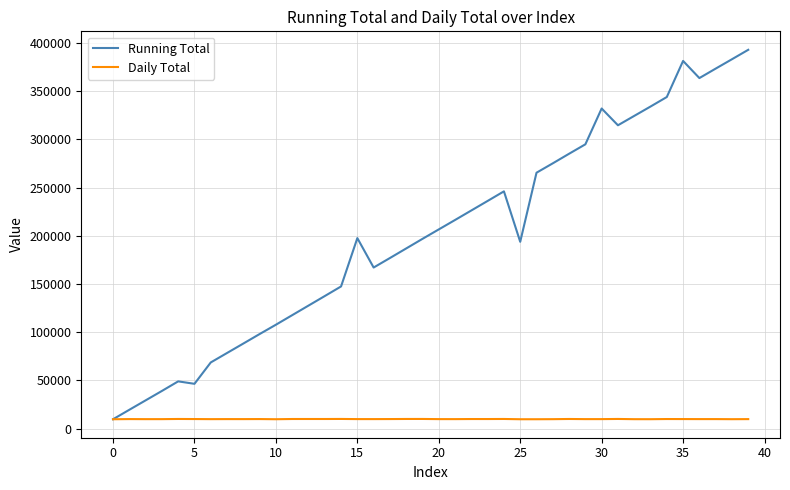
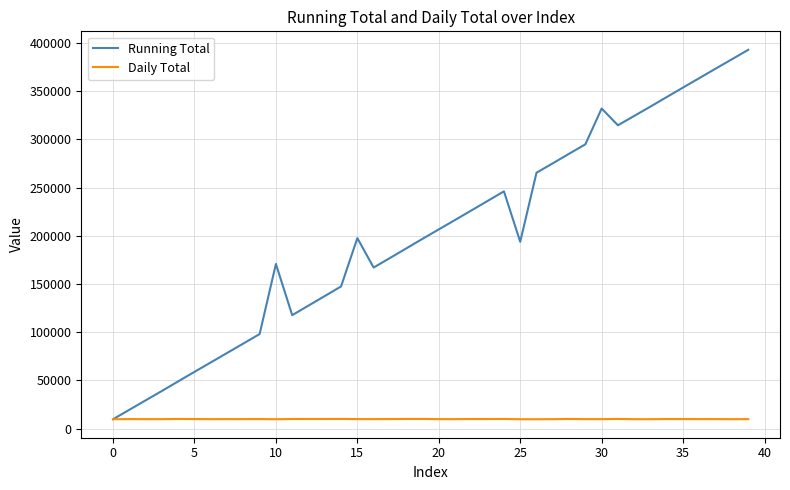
Running Total, 5: 50000 -> 60000
Running Total, 10: 110000 -> 170000
Running Total, 35: 380000 -> 350000
